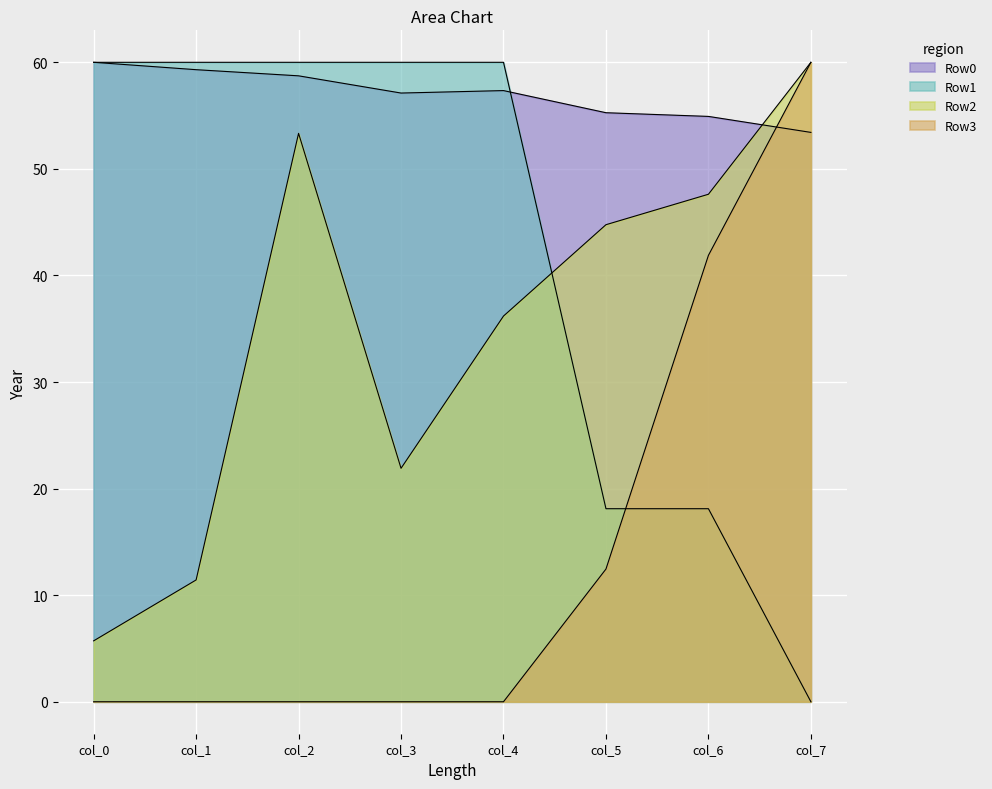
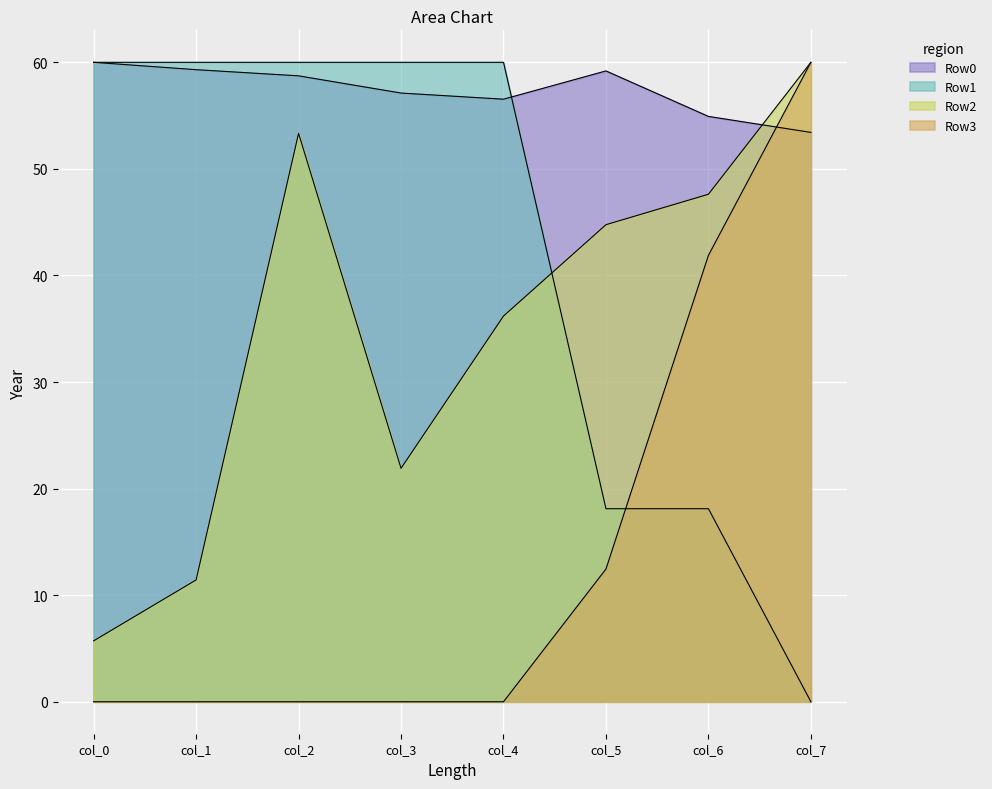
Row0, col_4: 57.3 -> 56.5
Row0, col_5: 55.3 -> 59.2
